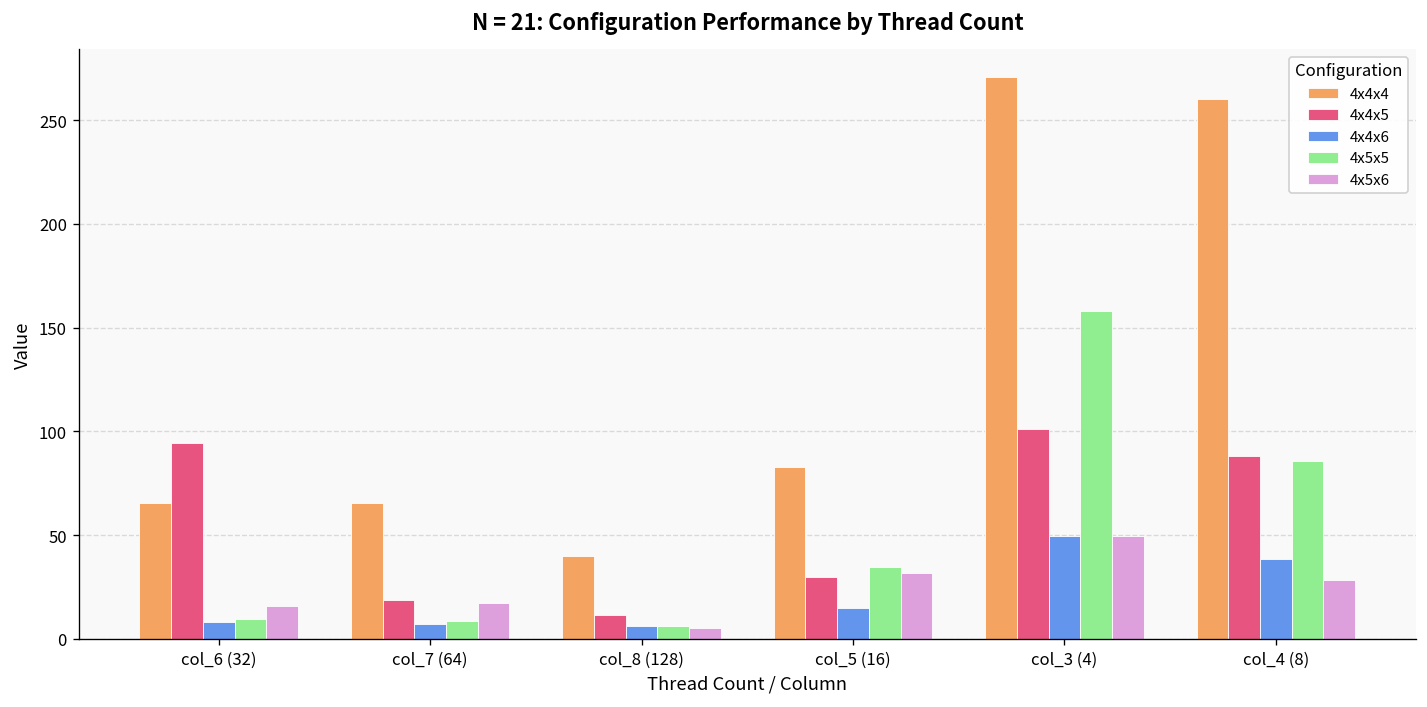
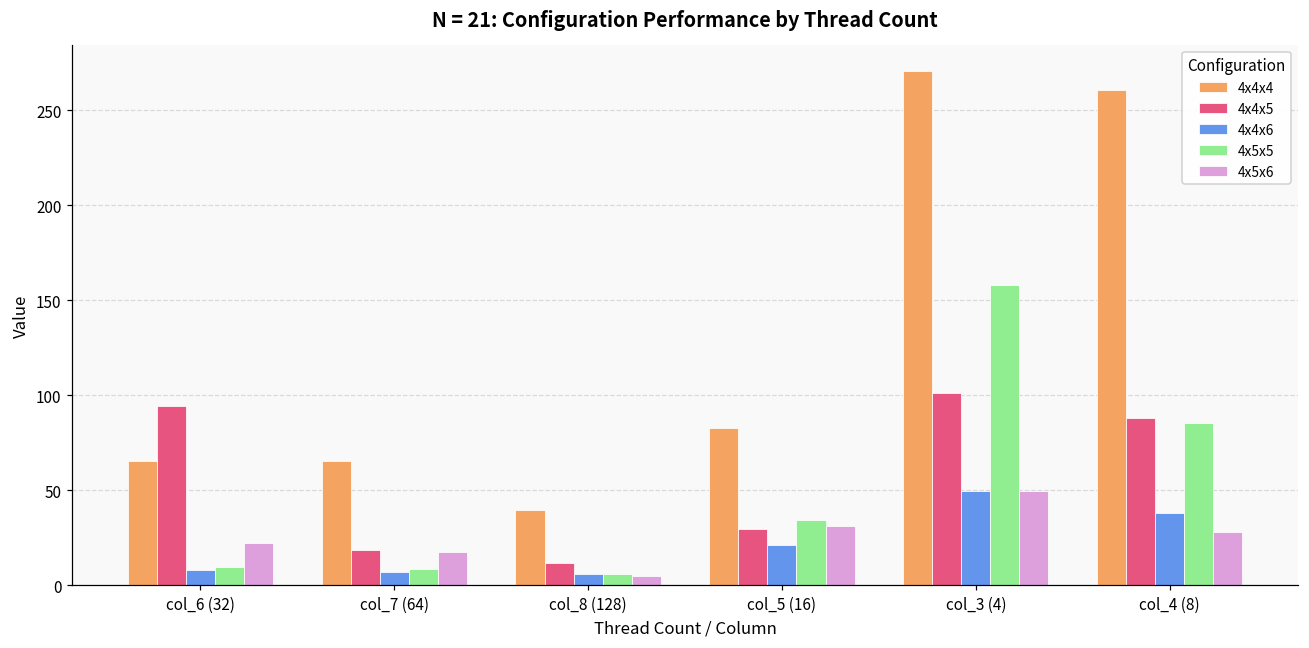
4x5x6, col_6 (32): 16 -> 22
4x4x6, col_5 (16): 15 -> 21
